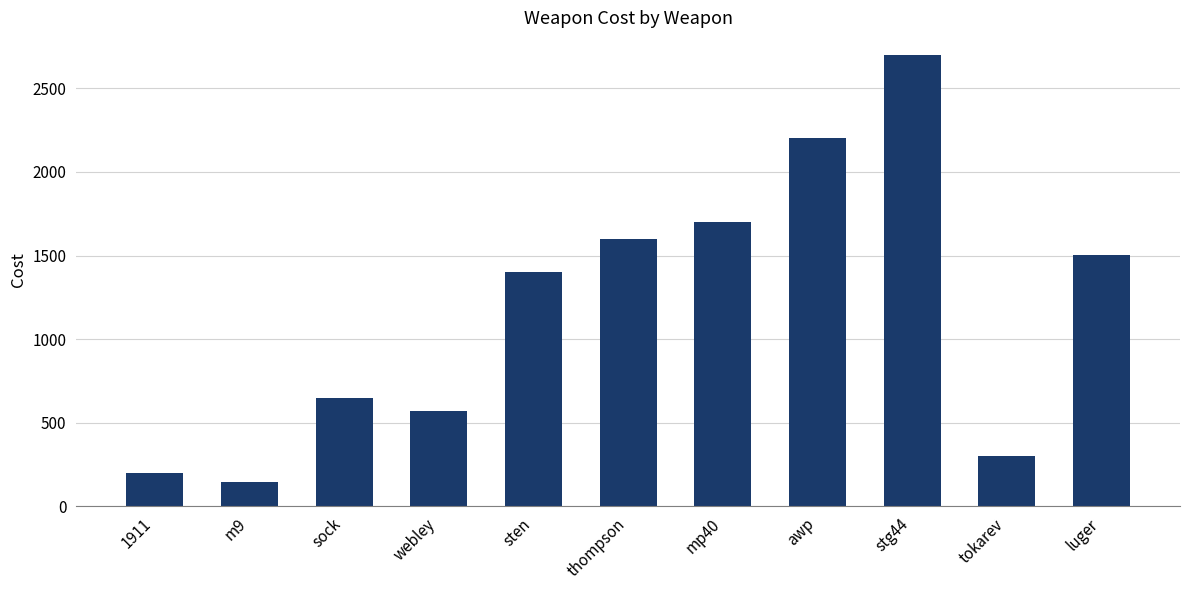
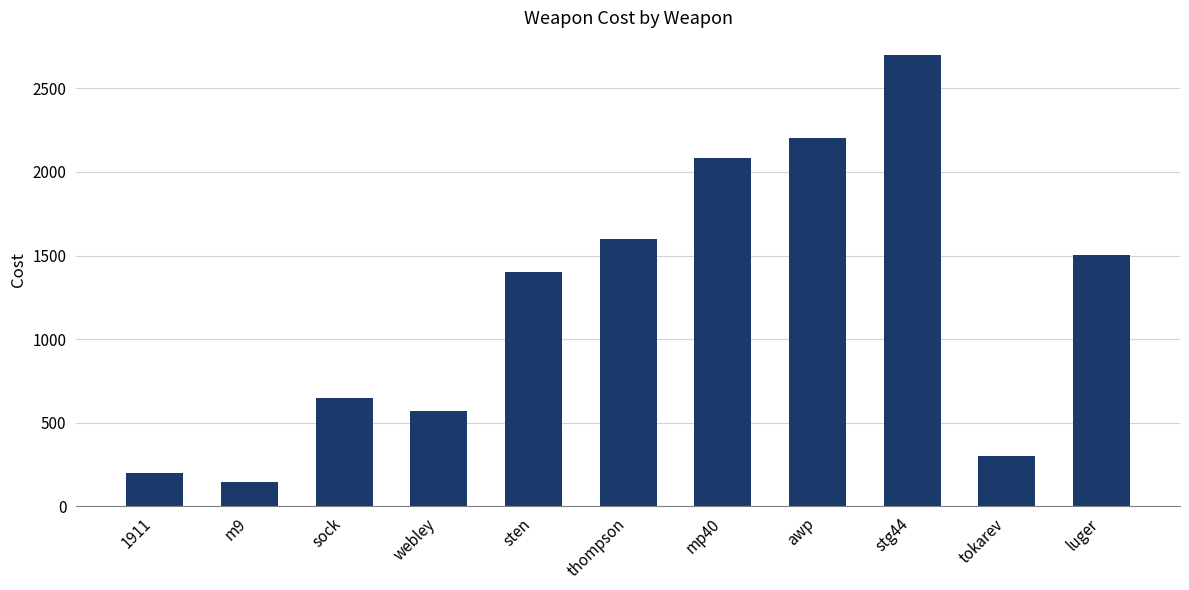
mp40: 1700 -> 2090
